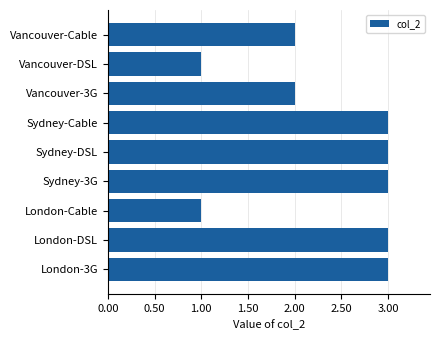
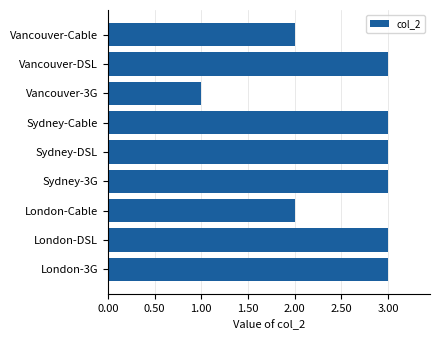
Vancouver-DSL: 1 -> 3
Vancouver-3G: 2 -> 1
London-Cable: 1 -> 2
